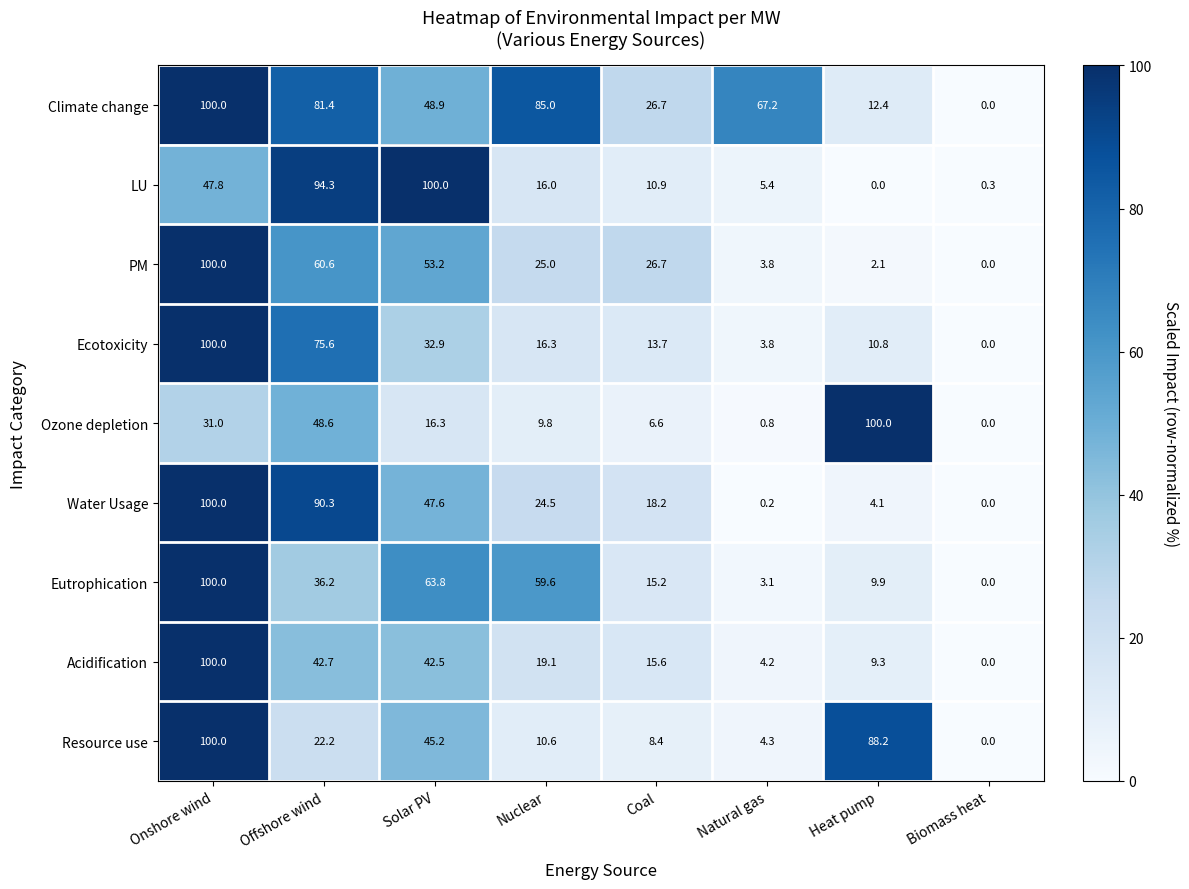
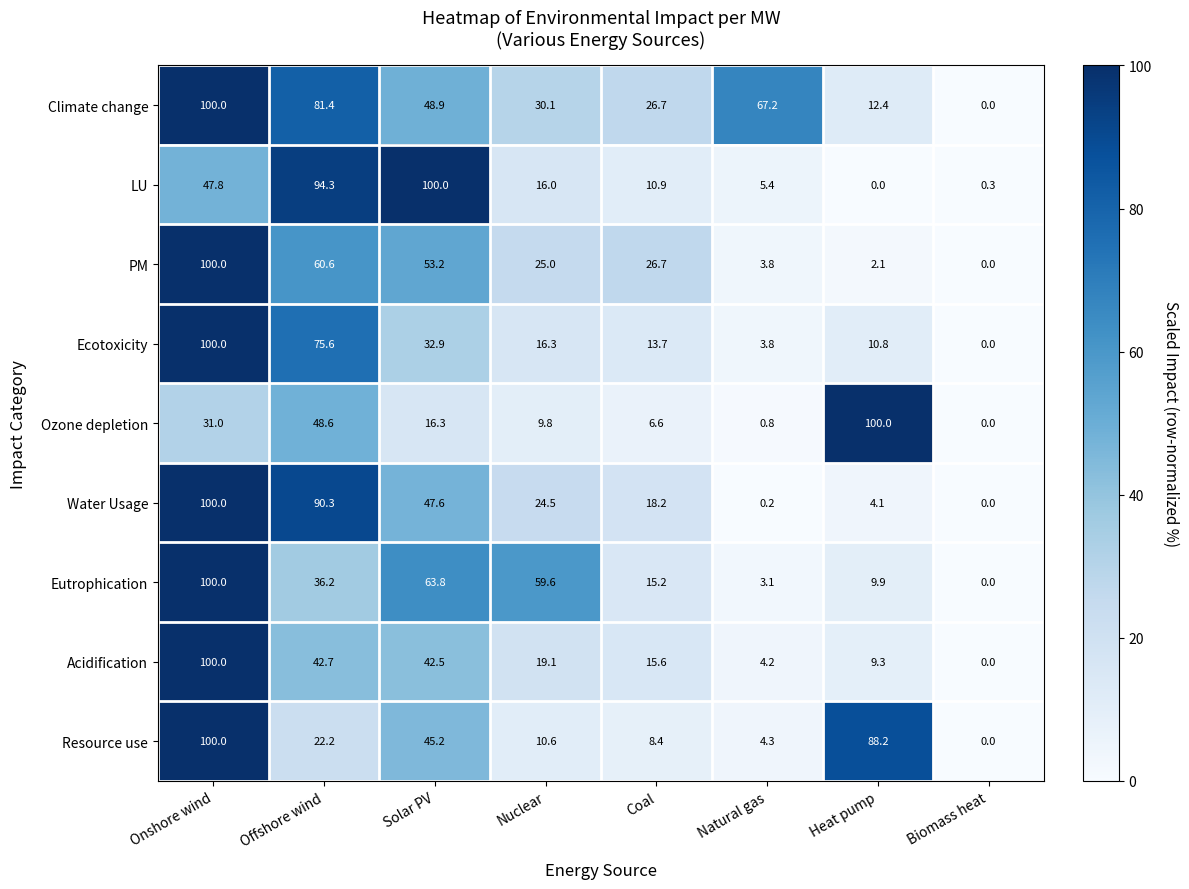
Climate change, Nuclear: 85.0 -> 30.1
